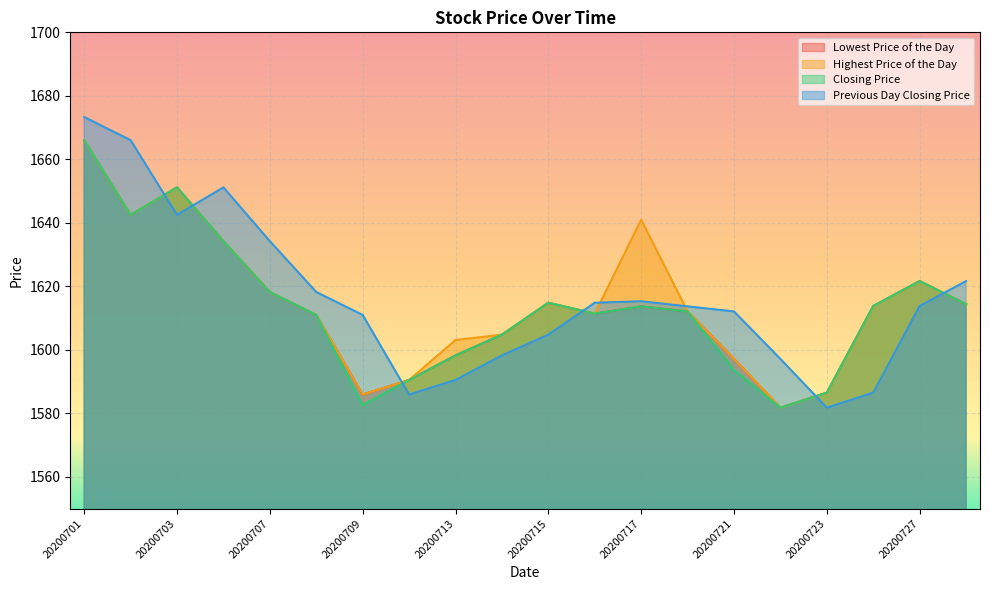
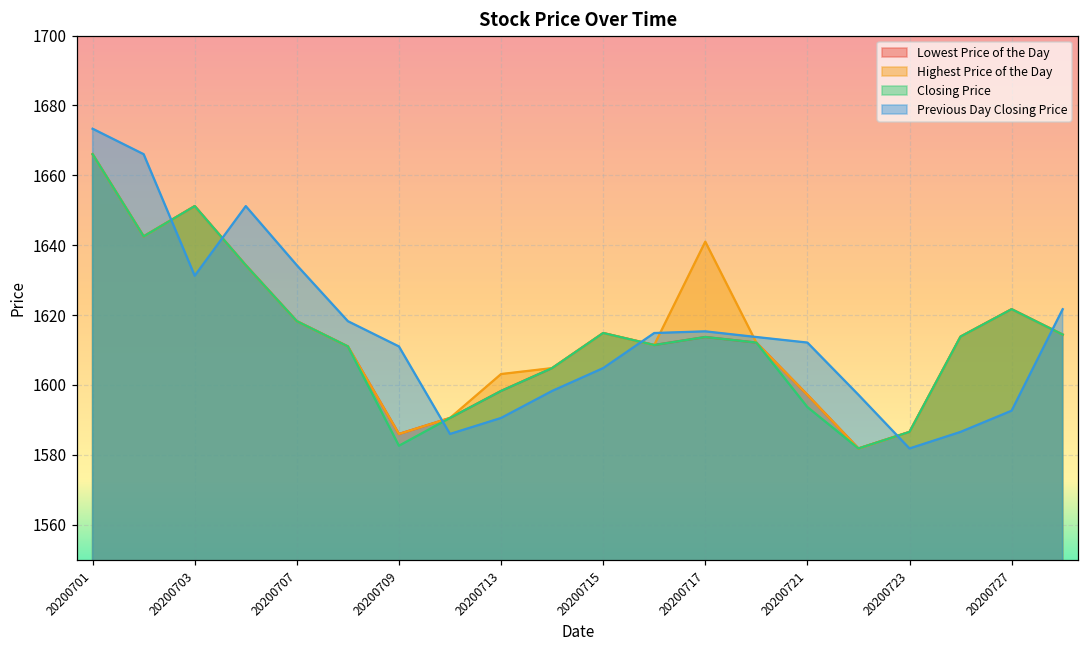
Previous Day Closing Price, 20200703: 1643 -> 1631
Previous Day Closing Price, 20200727: 1614 -> 1593
